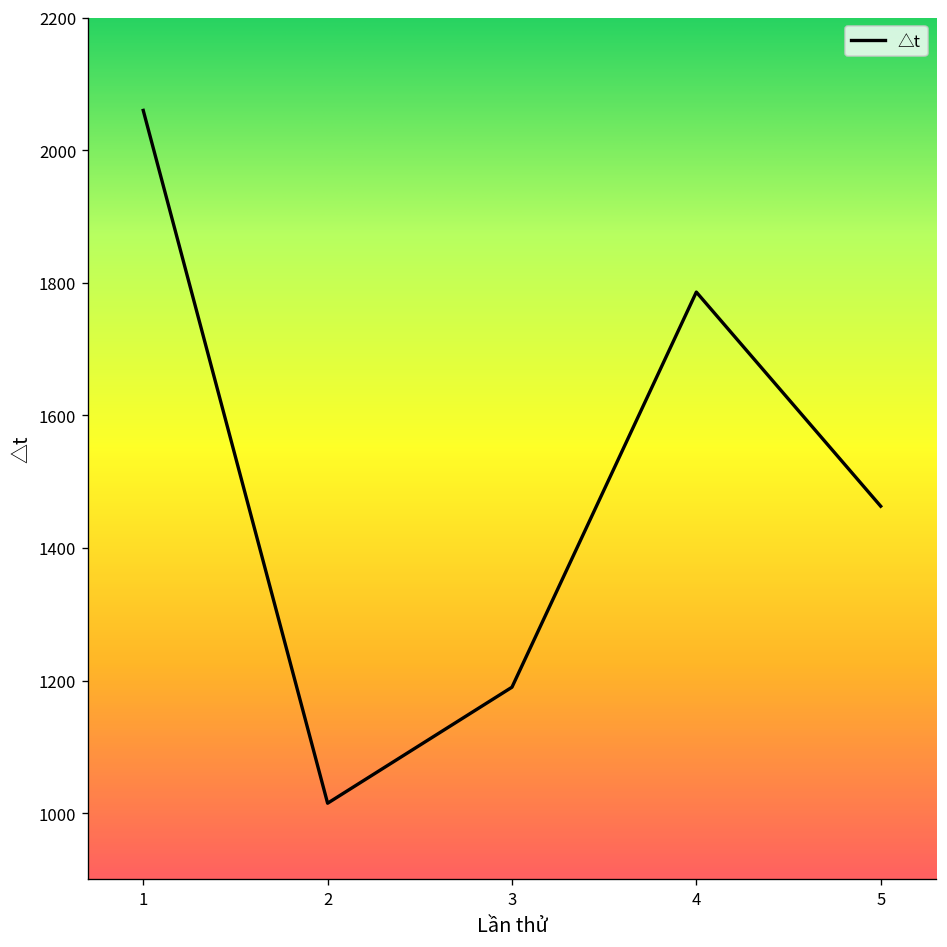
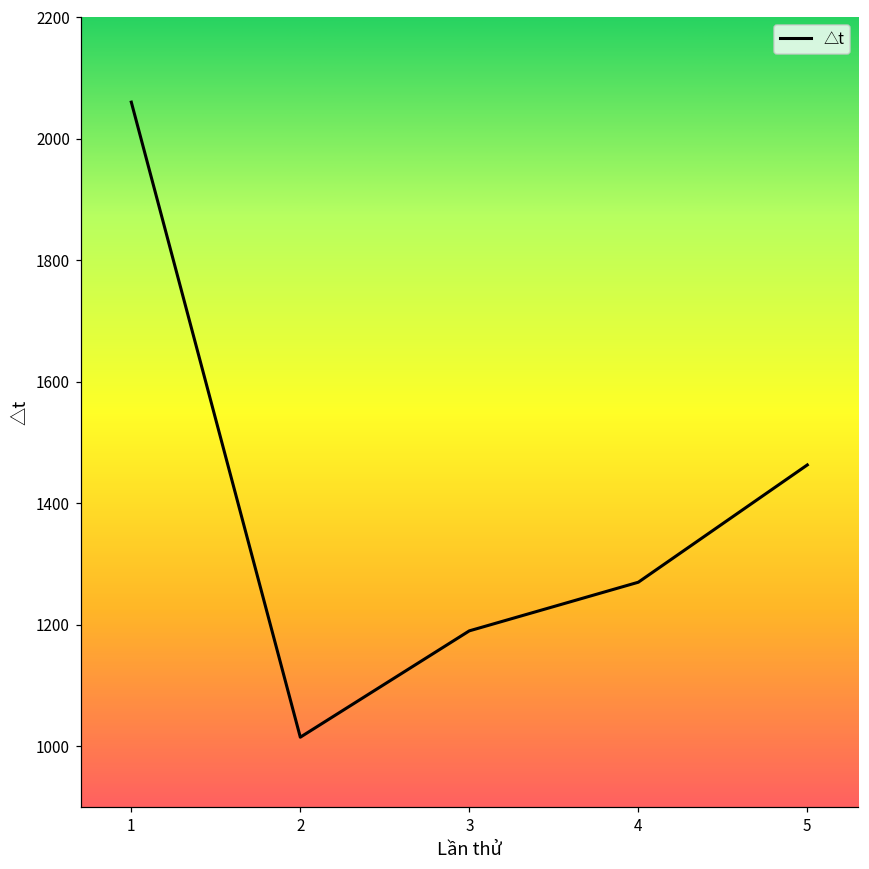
4: 1790 -> 1270
